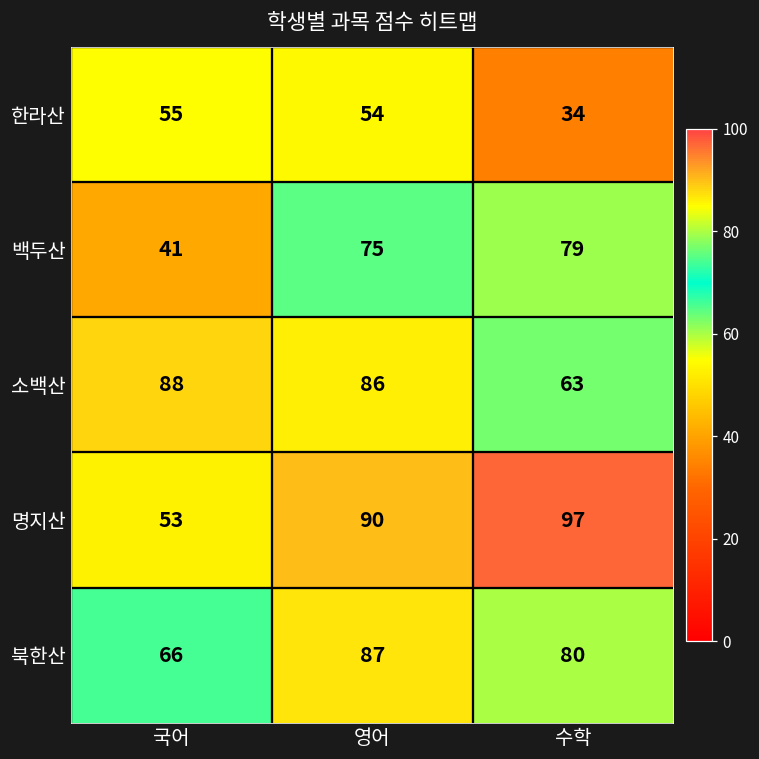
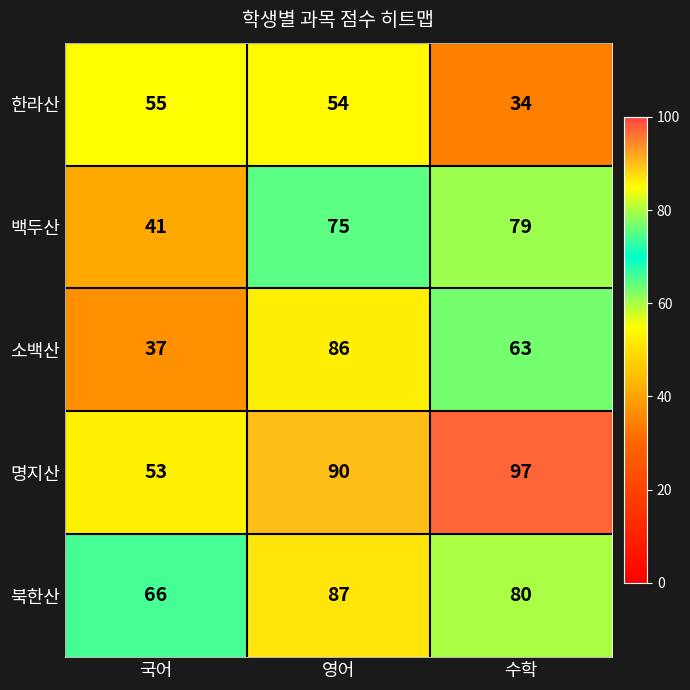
소백산, 국어: 88 -> 37
